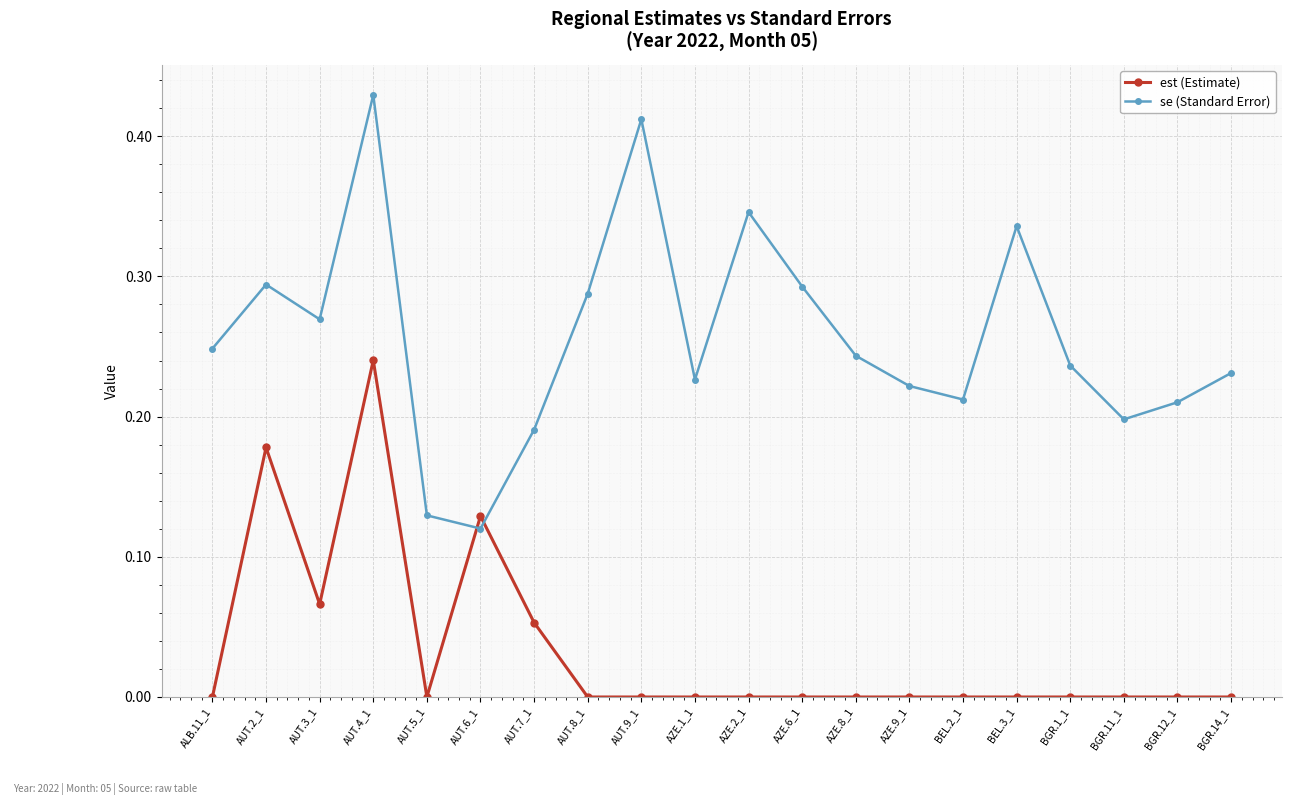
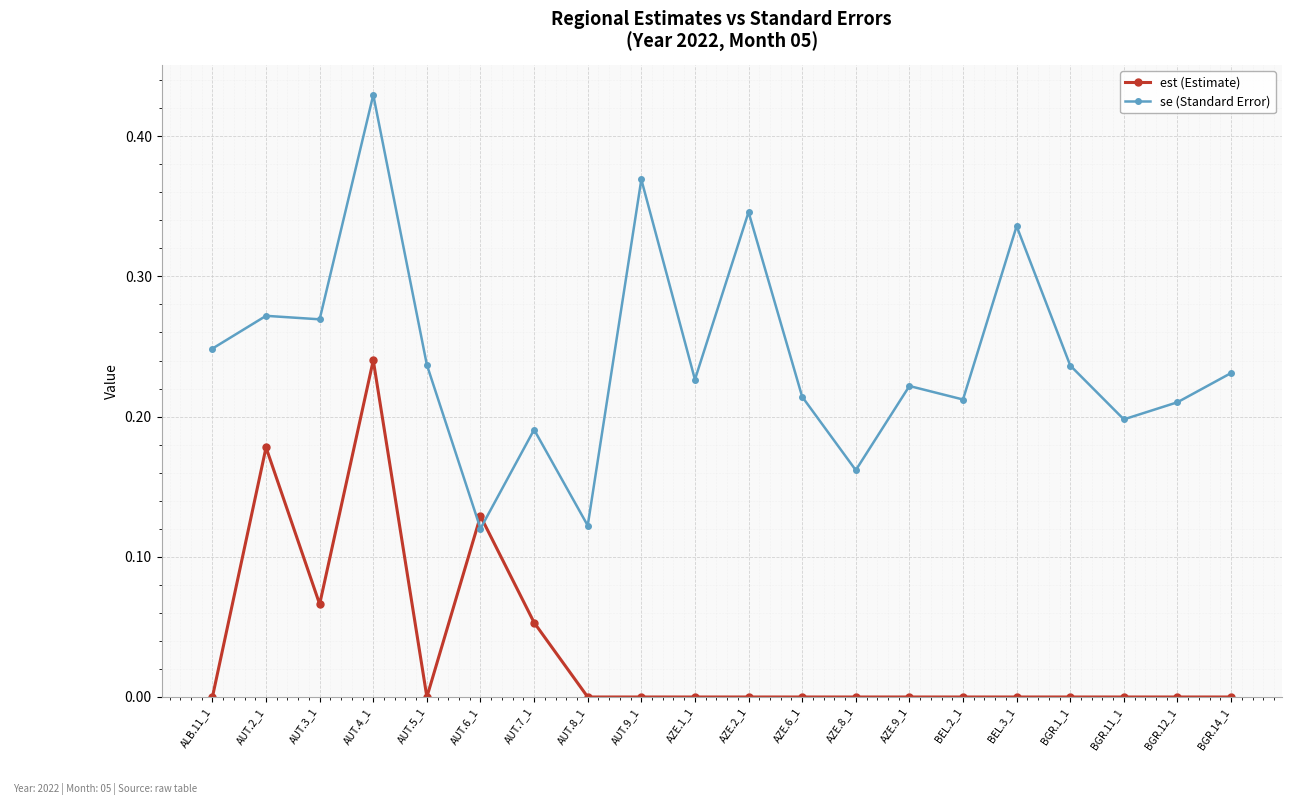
se (Standard Error), AUT.2_1: 0.294 -> 0.272
se (Standard Error), AUT.5_1: 0.130 -> 0.237
se (Standard Error), AUT.8_1: 0.288 -> 0.122
se (Standard Error), AUT.9_1: 0.412 -> 0.369
se (Standard Error), AZE.6_1: 0.293 -> 0.214
se (Standard Error), AZE.8_1: 0.243 -> 0.162
